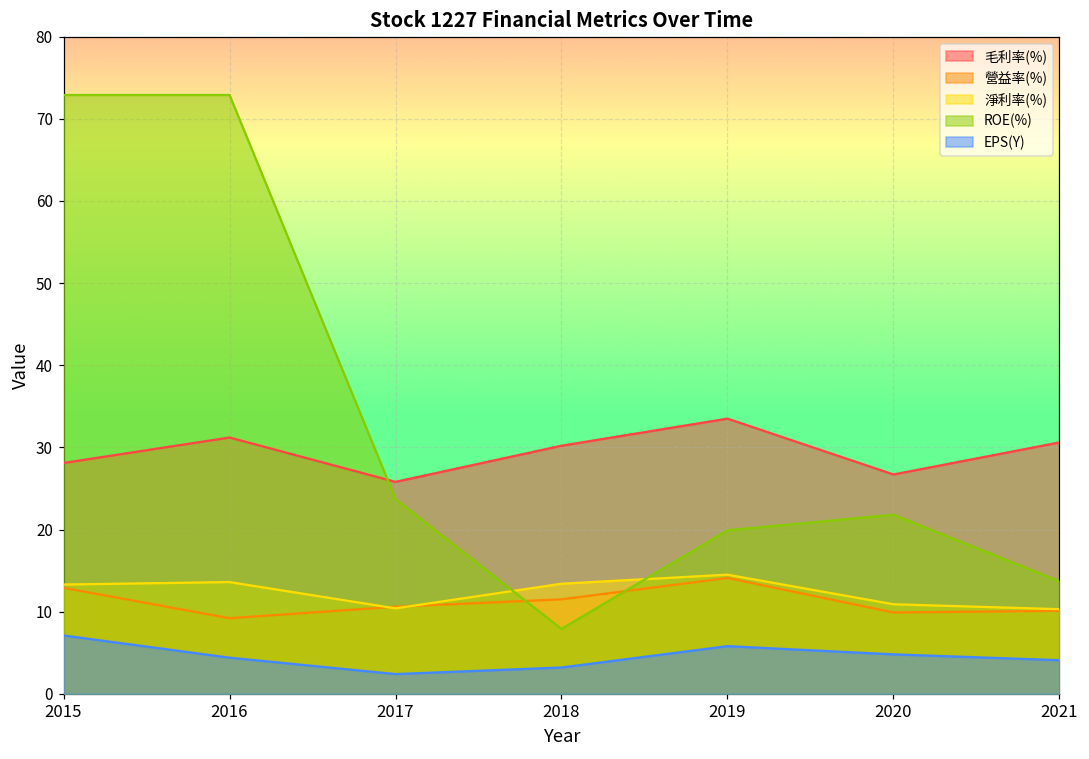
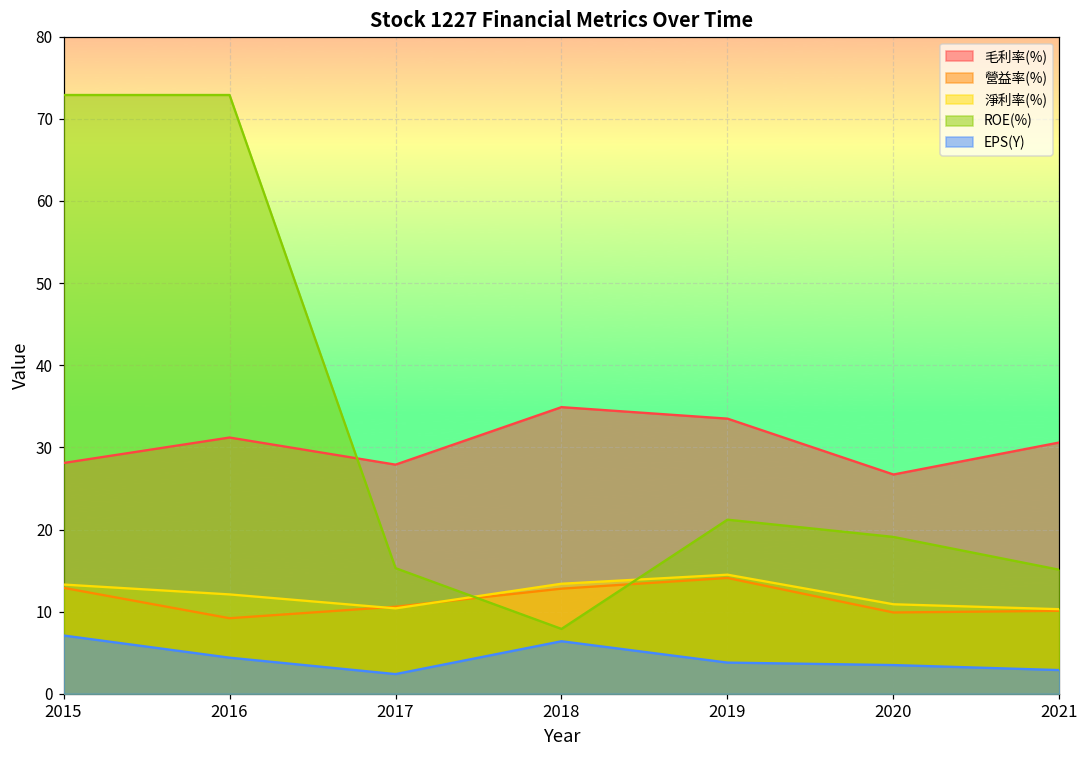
淨利率(%), 2016: 14 -> 12
毛利率(%), 2017: 26 -> 28
ROE(%), 2017: 24 -> 15
毛利率(%), 2018: 30 -> 35
營益率(%), 2018: 12 -> 13
EPS(Y), 2018: 3 -> 6
ROE(%), 2019: 20 -> 21
EPS(Y), 2019: 6 -> 4
ROE(%), 2020: 22 -> 19
EPS(Y), 2020: 5 -> 4
ROE(%), 2021: 14 -> 15
EPS(Y), 2021: 4 -> 3
